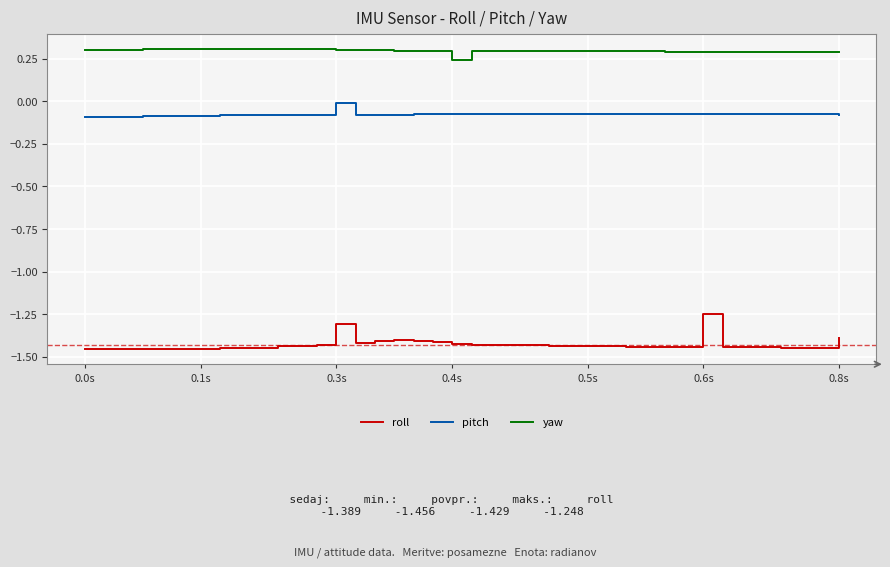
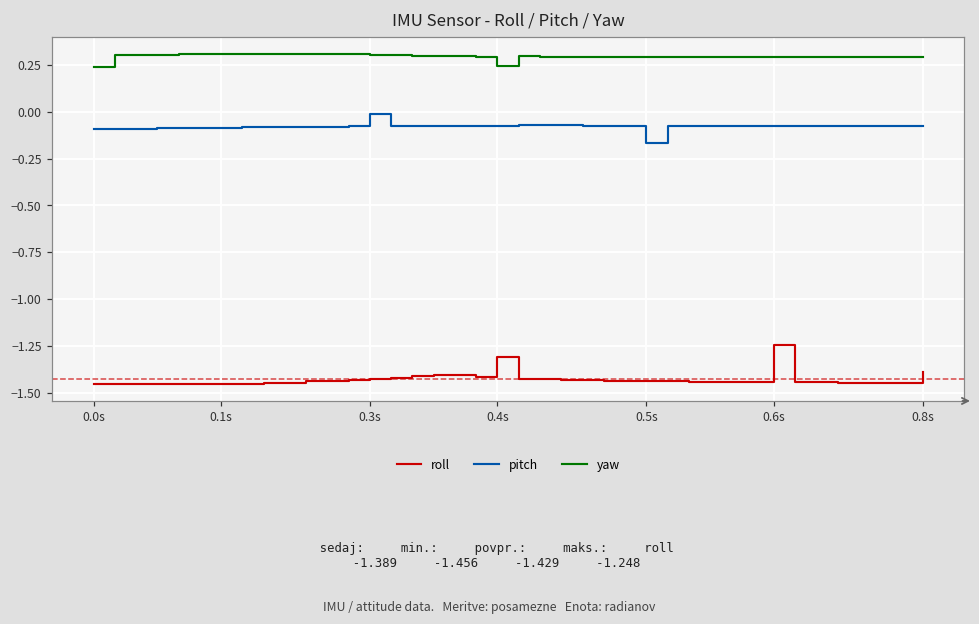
yaw, 0.0s: 0.30 -> 0.24
roll, 0.3s: -1.31 -> -1.43
roll, 0.4s: -1.43 -> -1.31
pitch, 0.5s: -0.08 -> -0.16
